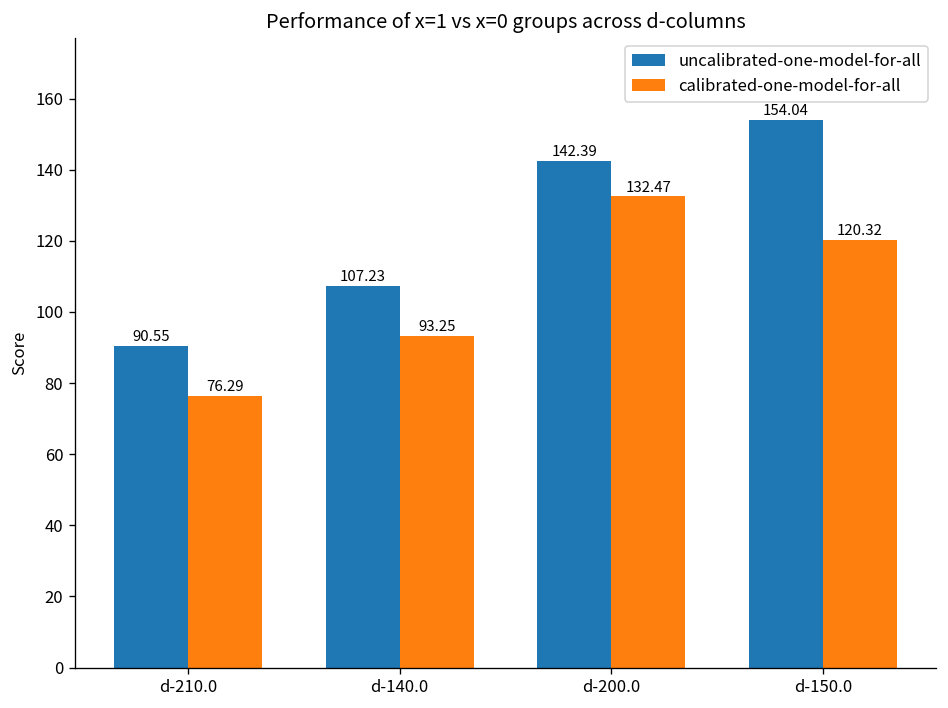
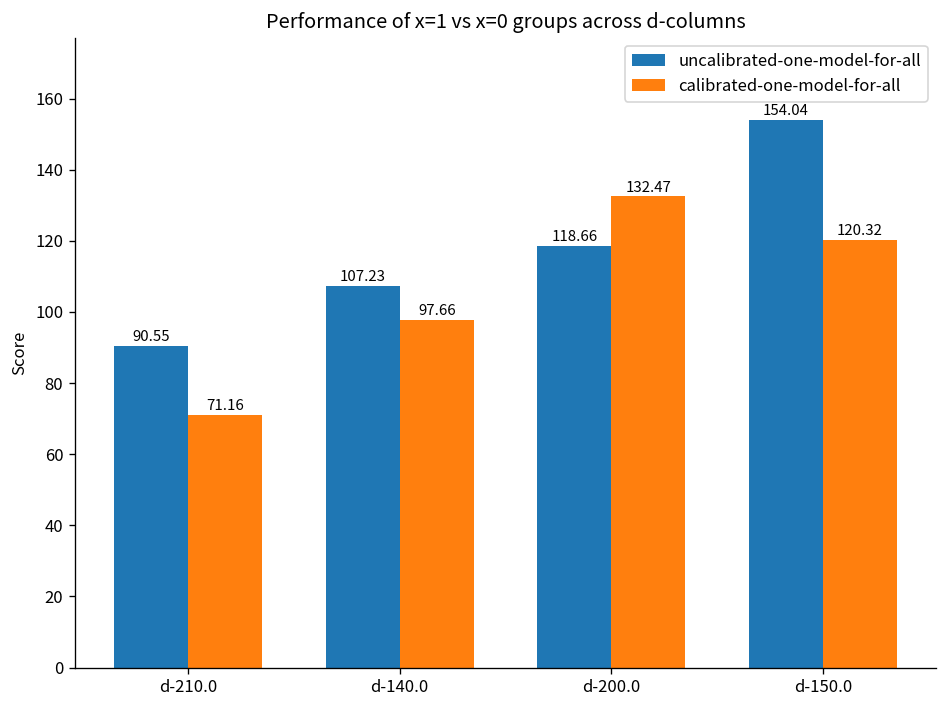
calibrated-one-model-for-all, d-210.0: 76.29 -> 71.16
calibrated-one-model-for-all, d-140.0: 93.25 -> 97.66
uncalibrated-one-model-for-all, d-200.0: 142.39 -> 118.66
